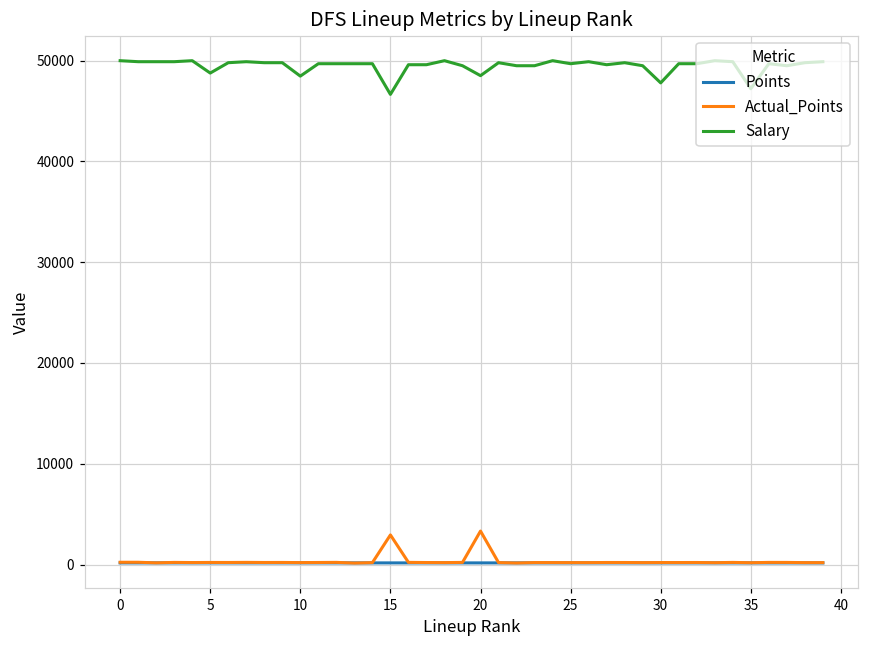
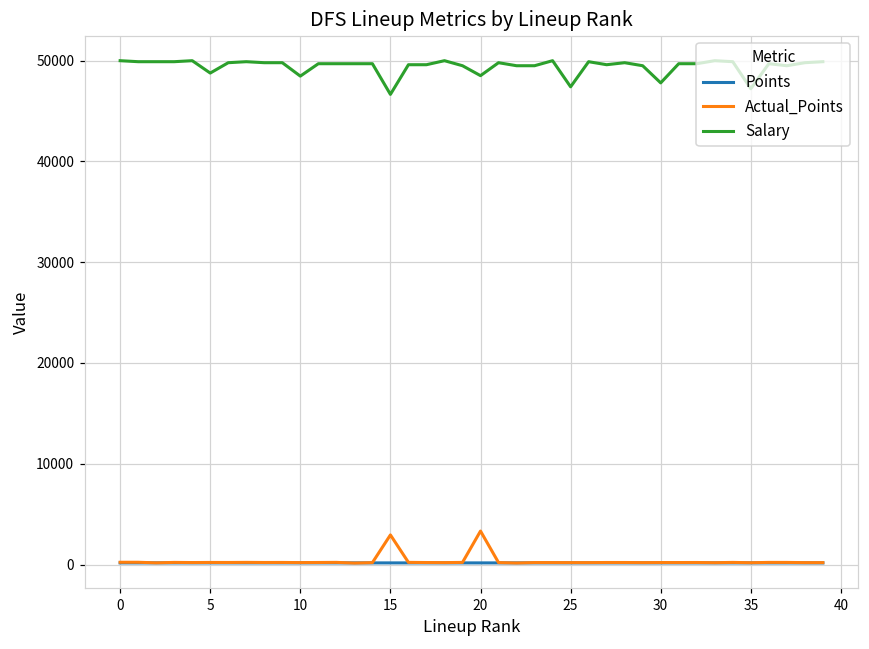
Salary, 25: 50000 -> 47000
